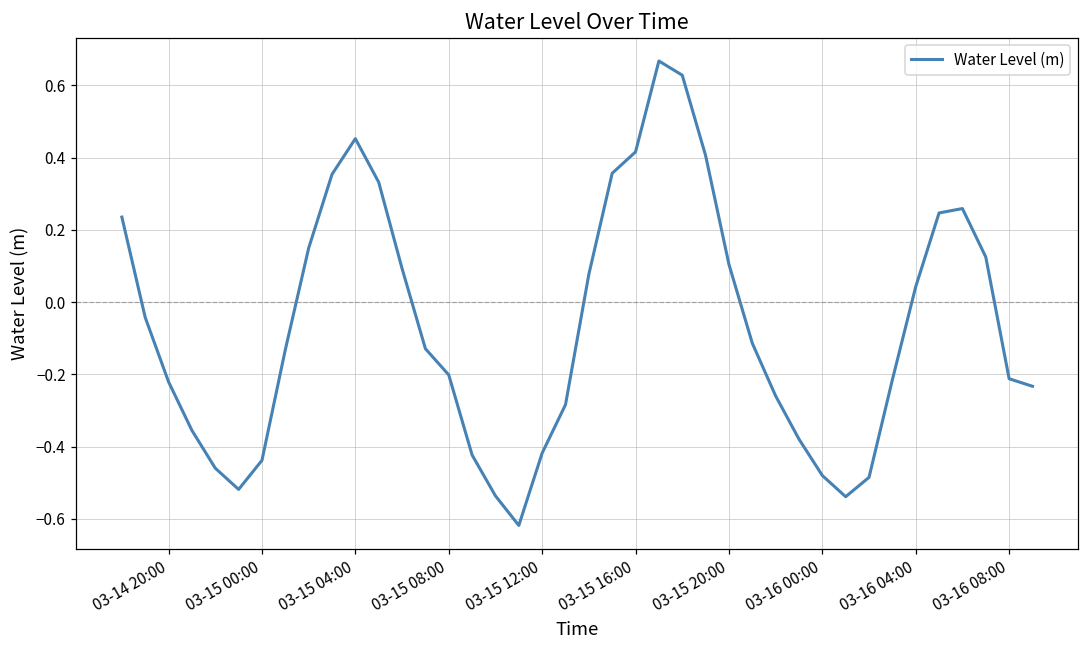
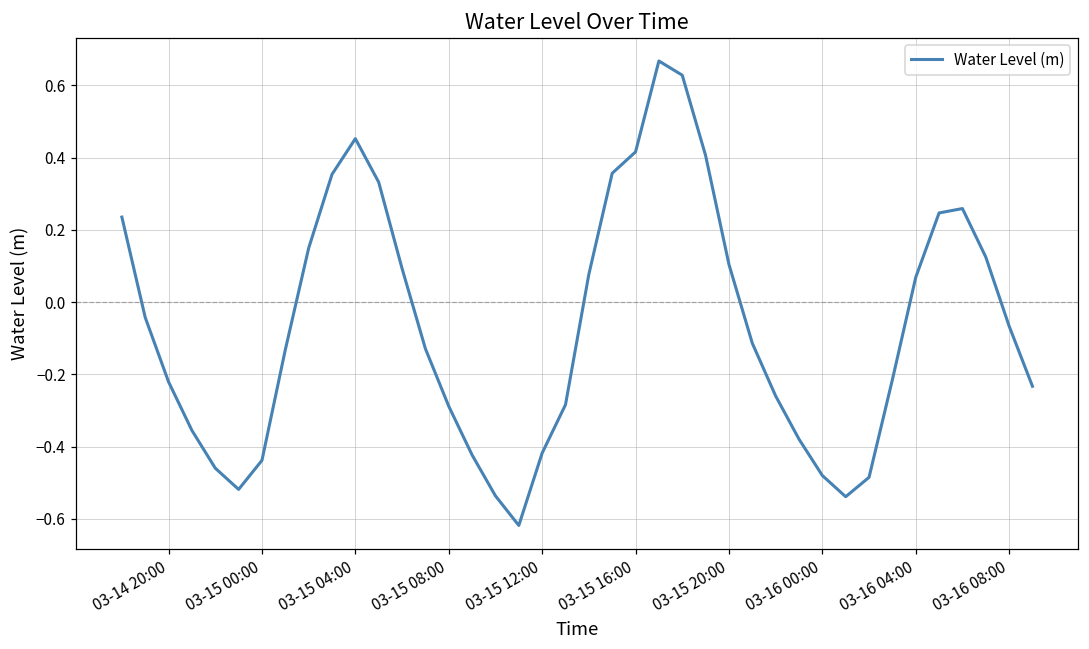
03-15 08:00: -0.20 -> -0.29
03-16 04:00: 0.04 -> 0.07
03-16 08:00: -0.21 -> -0.07
